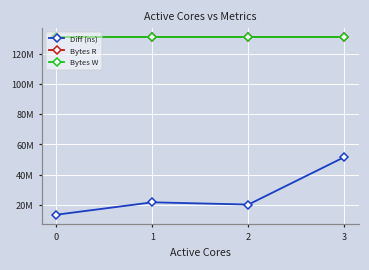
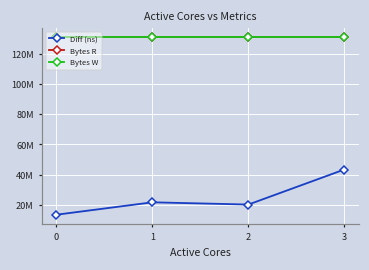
Diff (ns), 3: 52000000 -> 43000000
